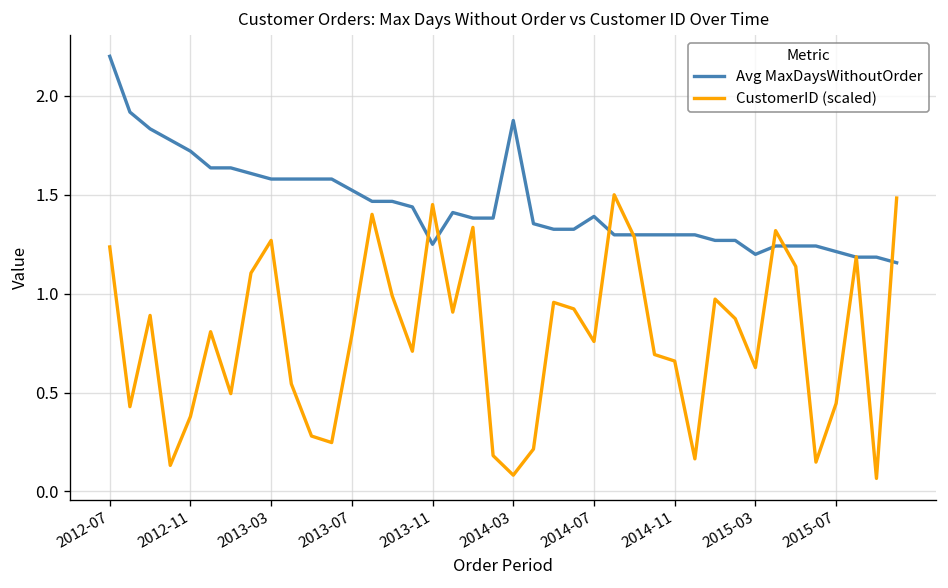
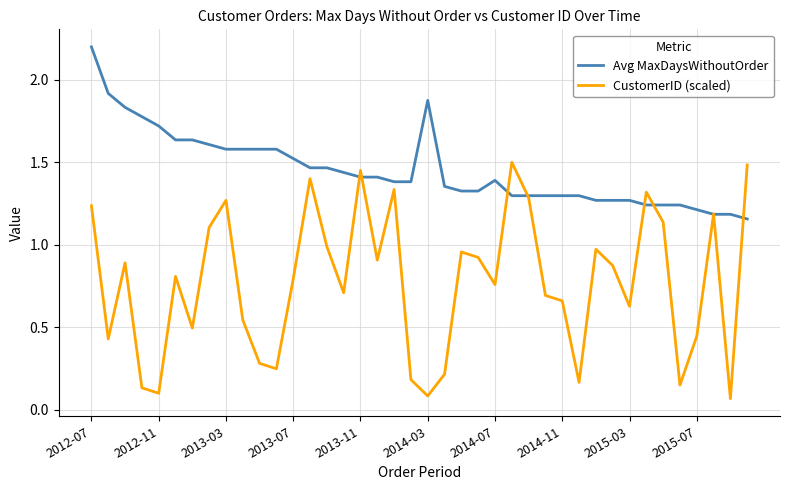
CustomerID (scaled), 2012-11: 0.38 -> 0.10
Avg MaxDaysWithoutOrder, 2013-11: 1.25 -> 1.41
Avg MaxDaysWithoutOrder, 2015-03: 1.20 -> 1.27
